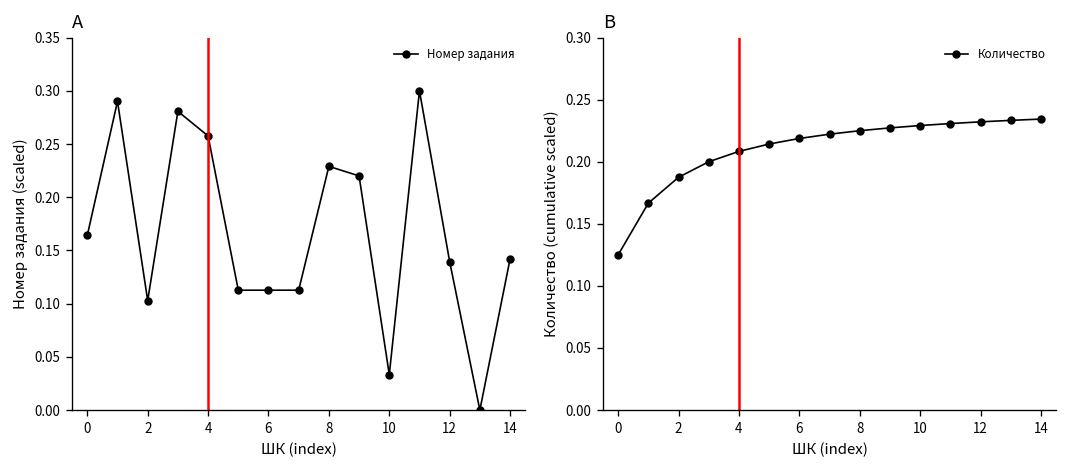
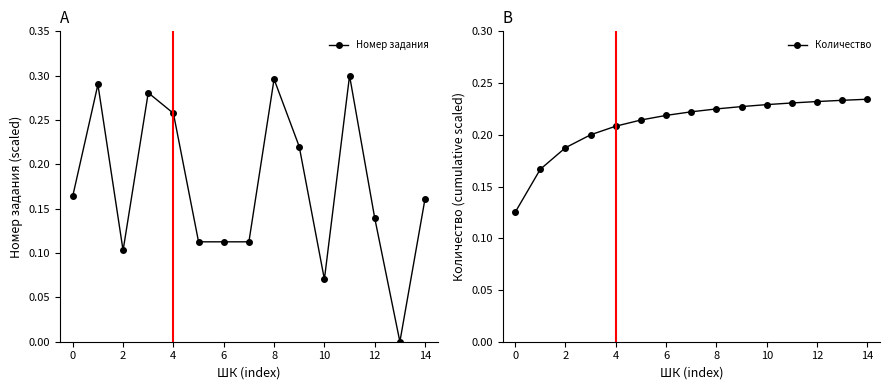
A, 8: 0.23 -> 0.30
A, 10: 0.03 -> 0.07
A, 14: 0.14 -> 0.16
